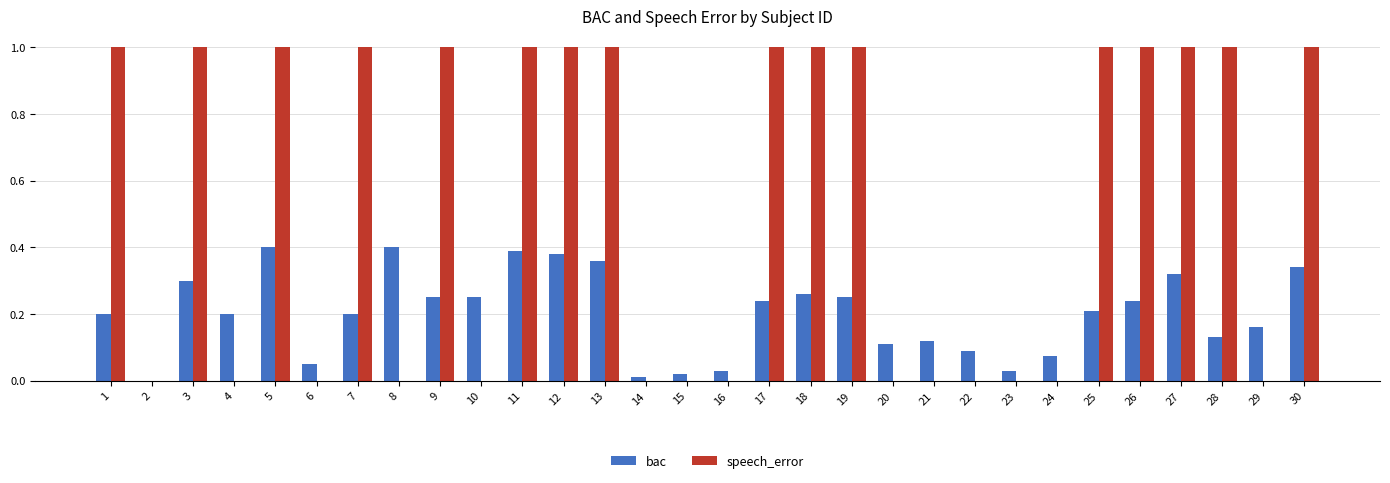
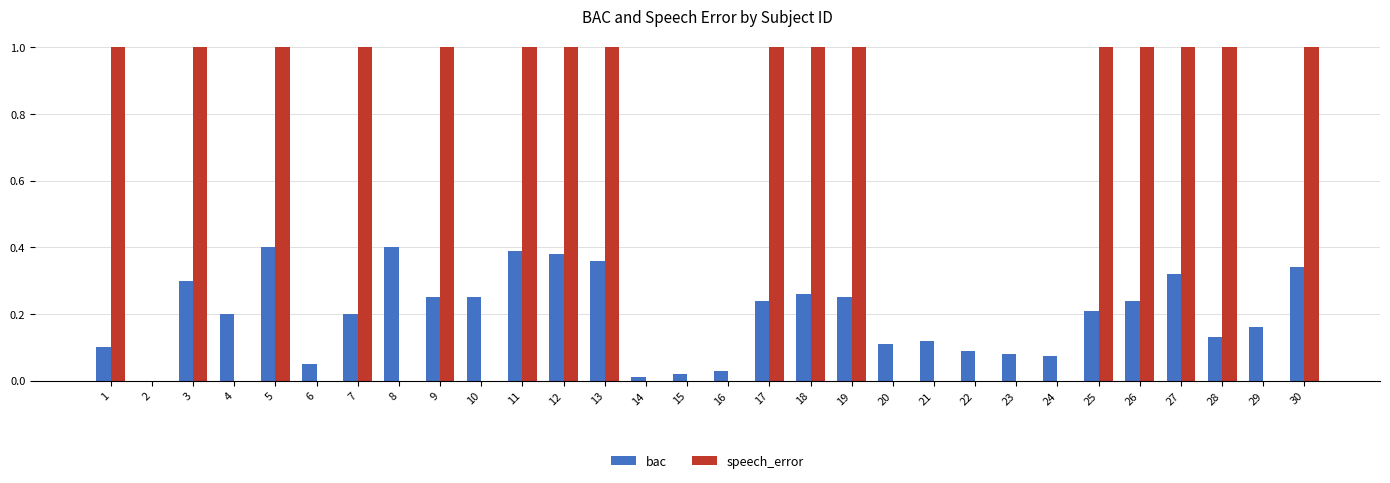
bac, 1: 0.2 -> 0.1
bac, 23: 0.03 -> 0.08
